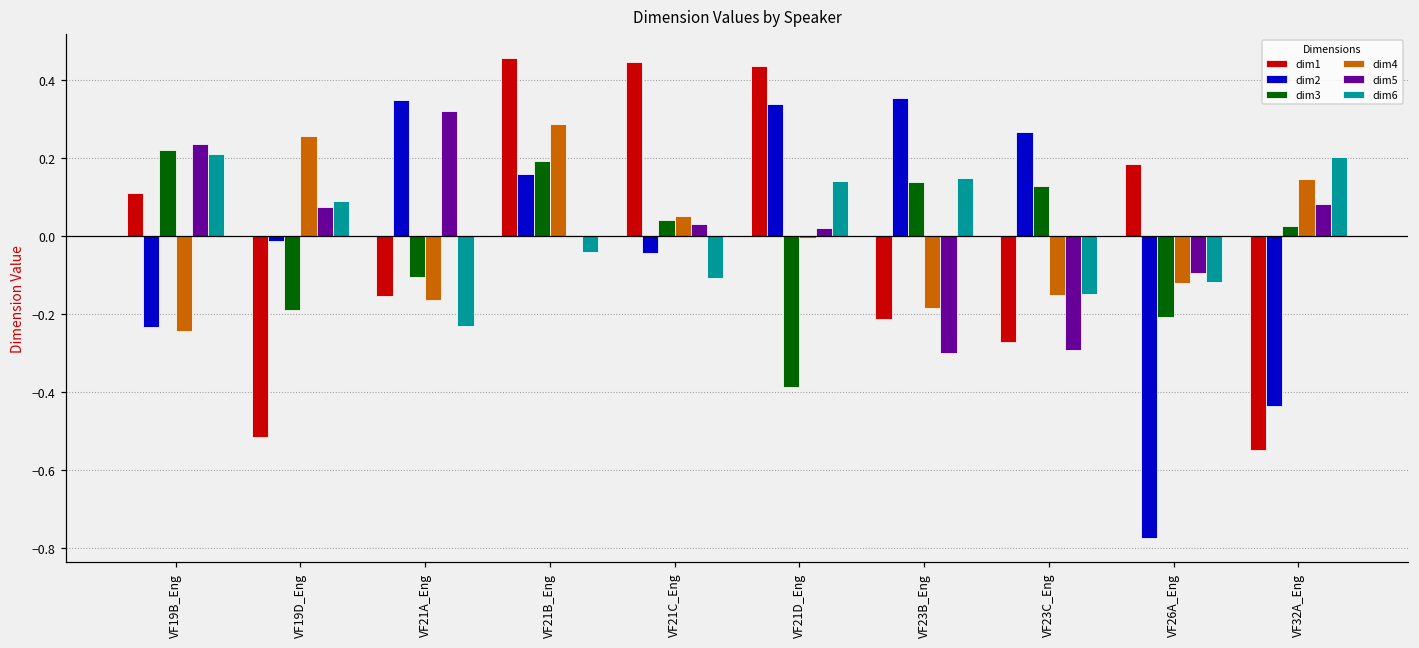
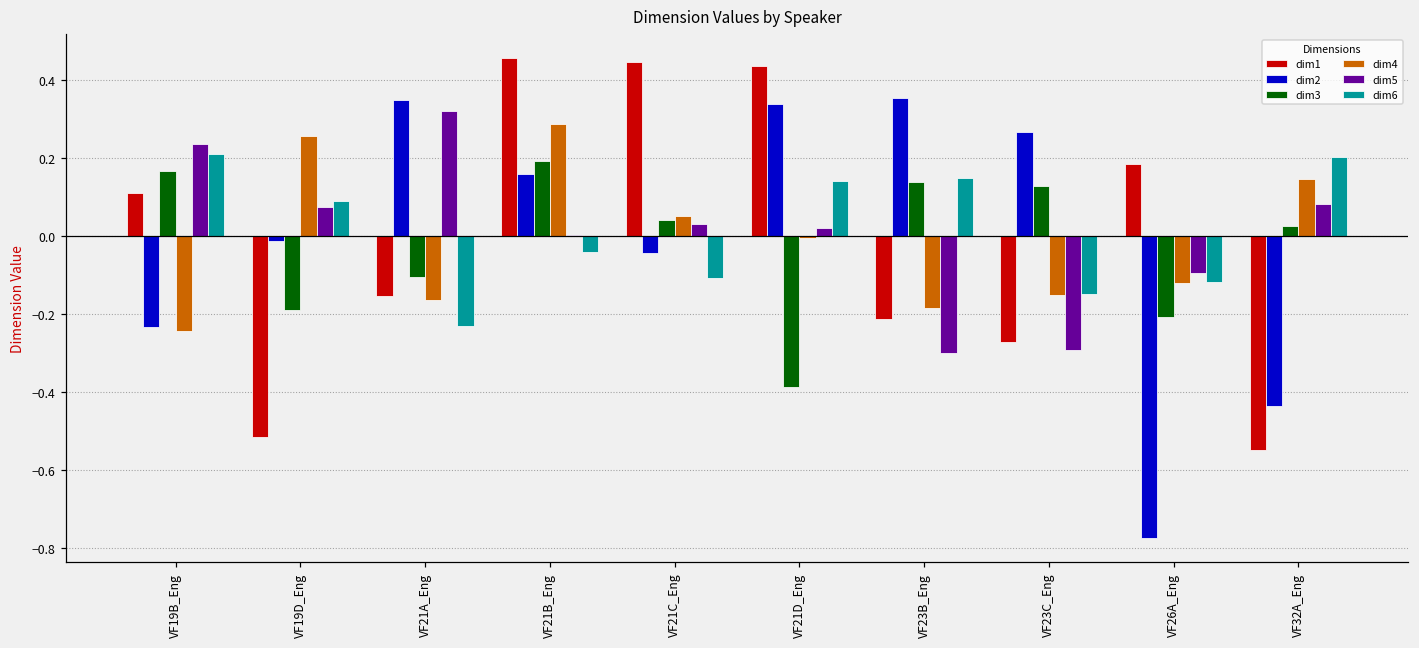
dim3, VF19B_Eng: 0.22 -> 0.17
